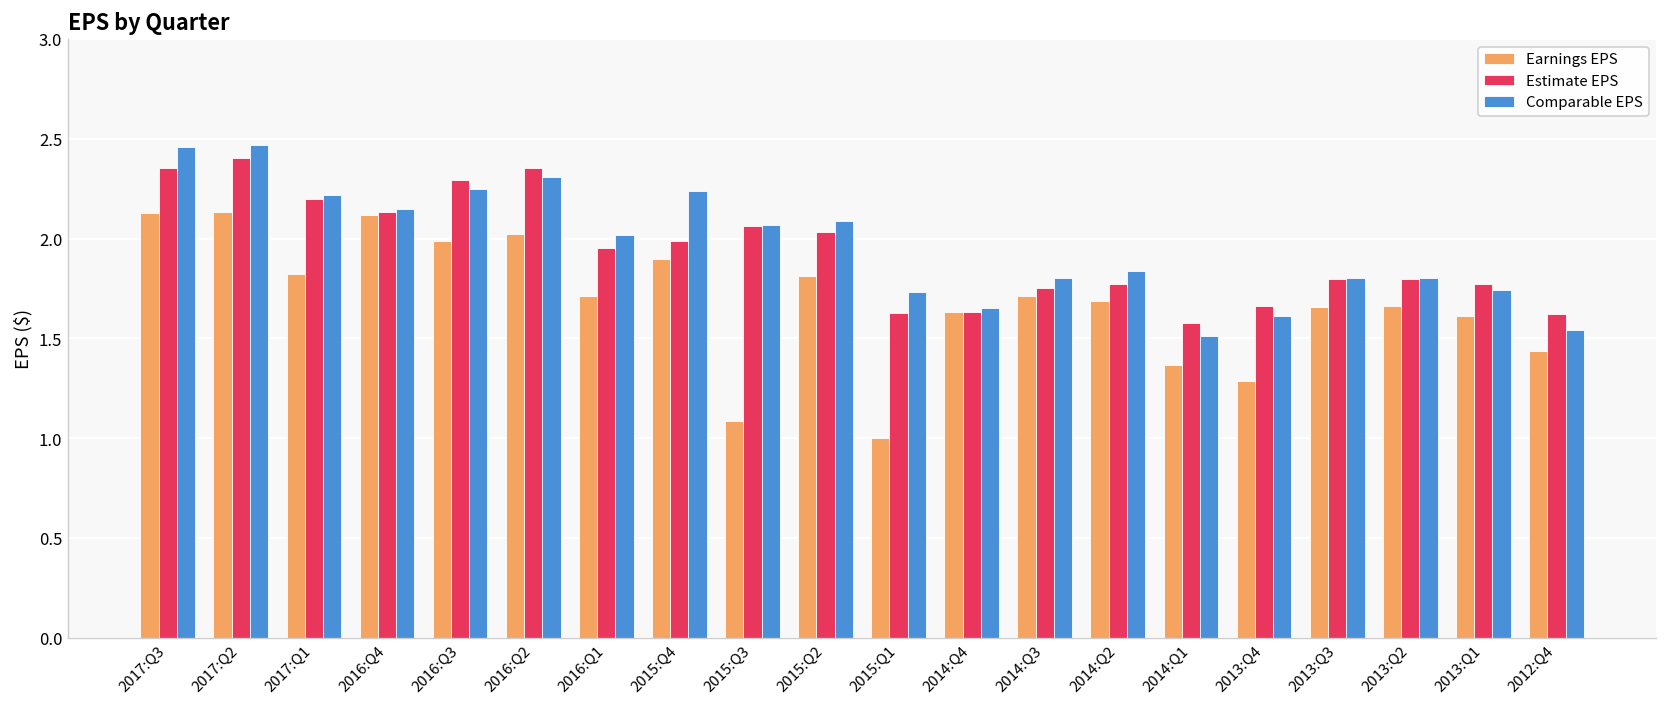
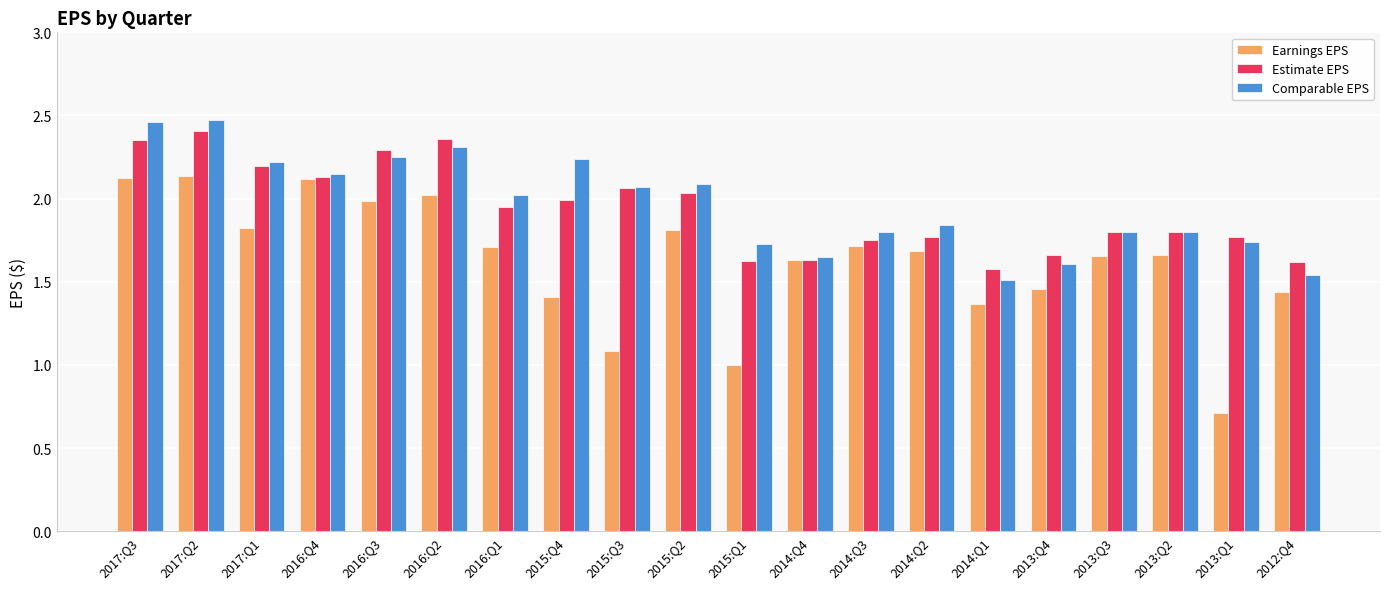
Earnings EPS, 2015:Q4: 1.90 -> 1.41
Earnings EPS, 2013:Q4: 1.29 -> 1.46
Earnings EPS, 2013:Q1: 1.61 -> 0.71
